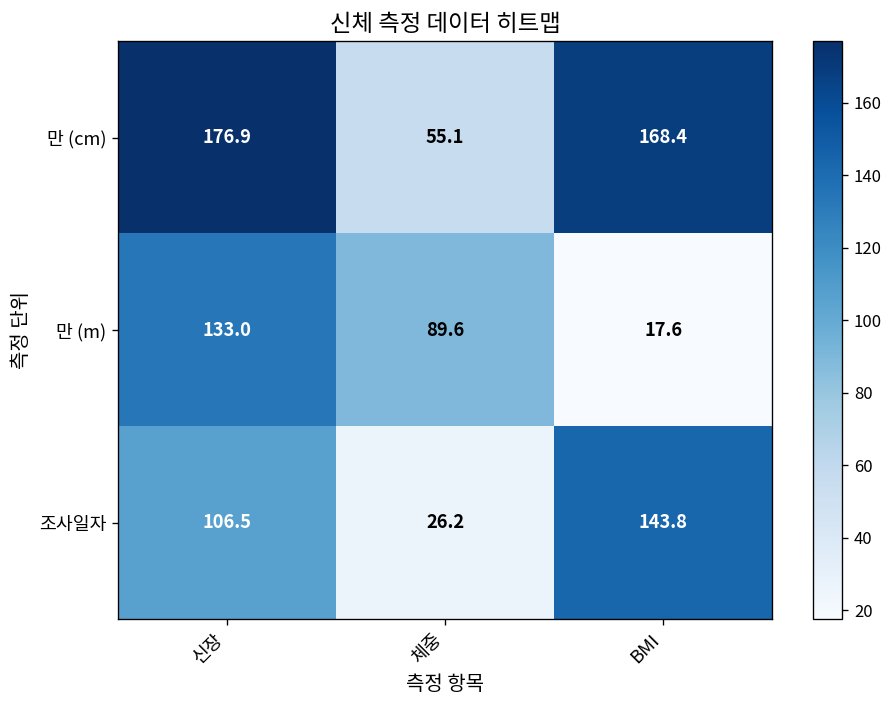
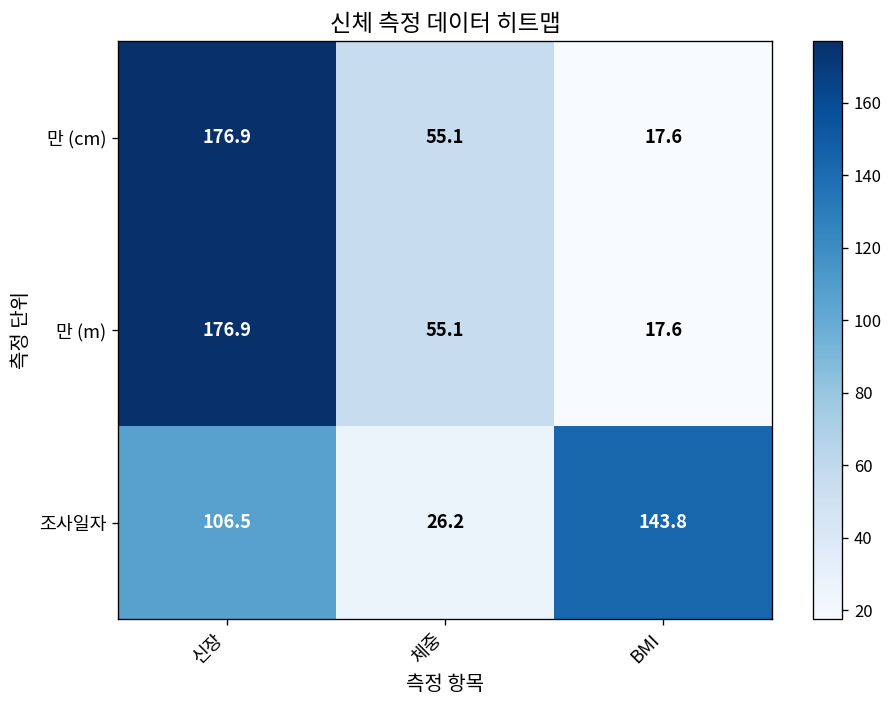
만 (cm), BMI: 168.4 -> 17.6
만 (m), 신장: 133.0 -> 176.9
만 (m), 체중: 89.6 -> 55.1
